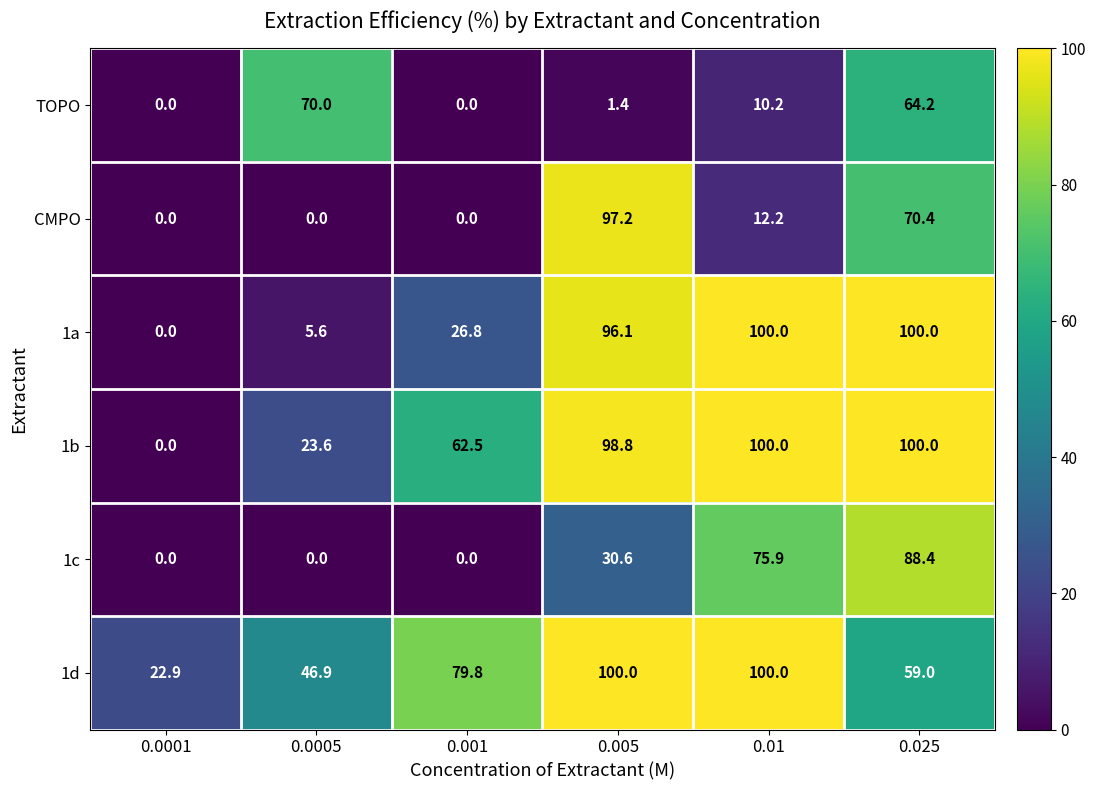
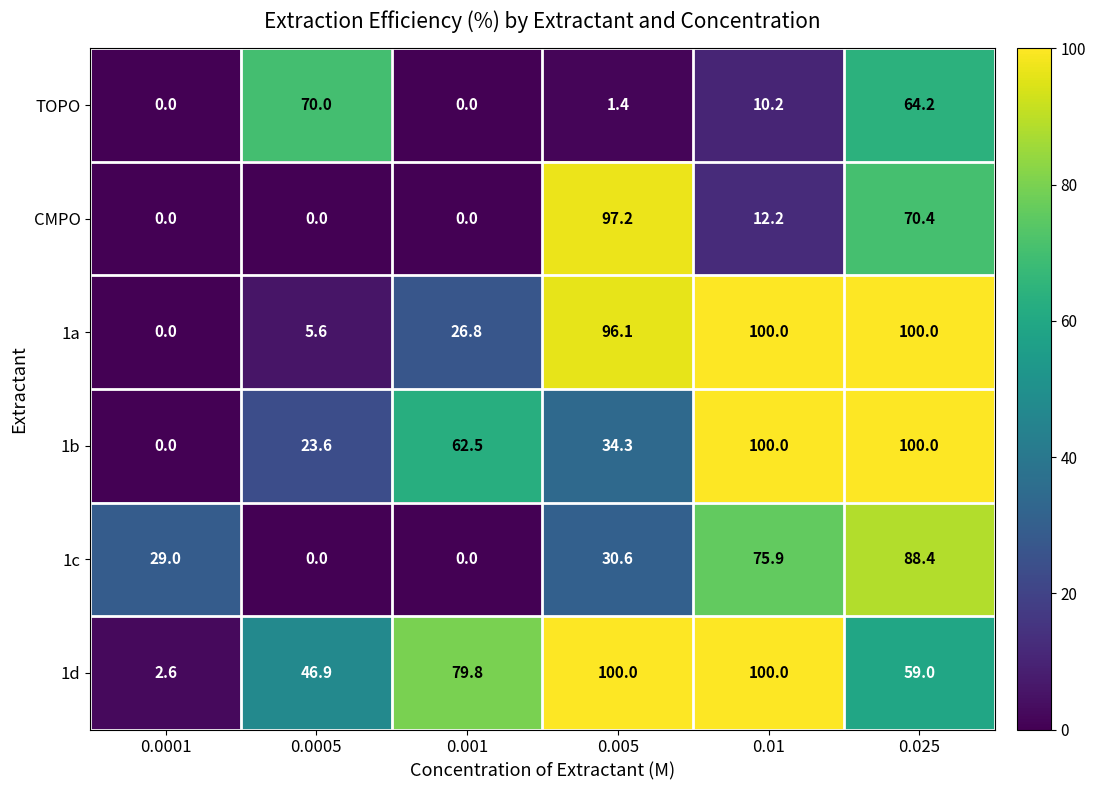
1b, 0.005: 98.8 -> 34.3
1c, 0.0001: 0.0 -> 29.0
1d, 0.0001: 22.9 -> 2.6
